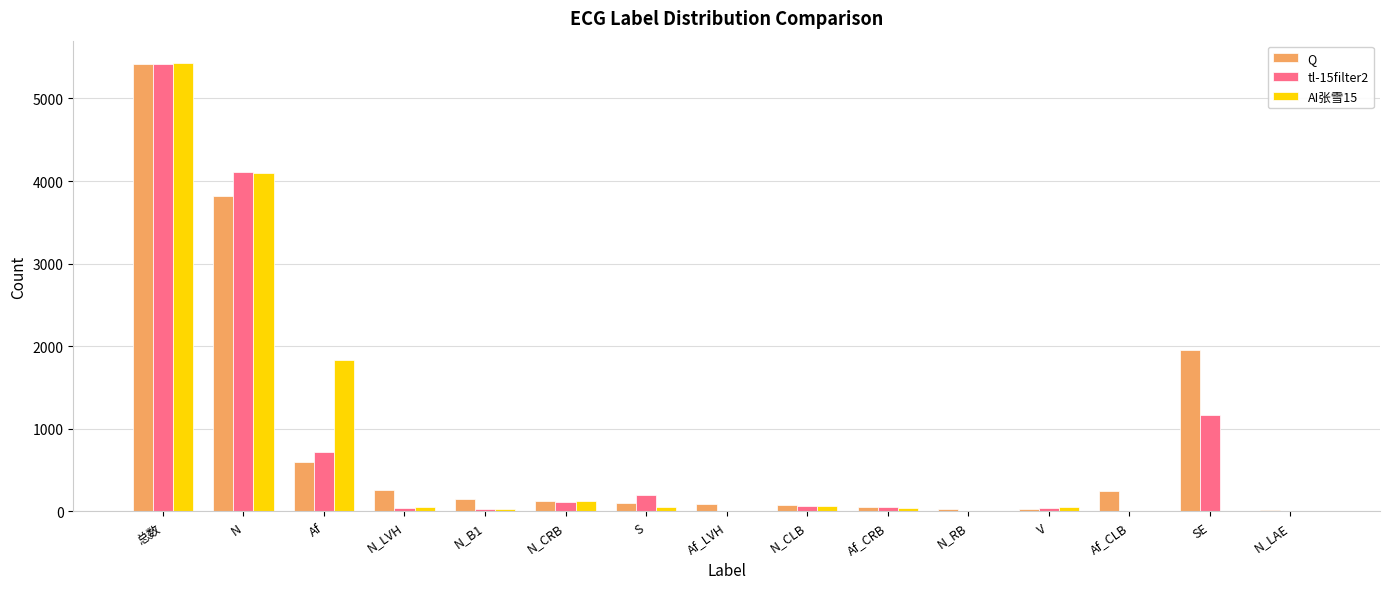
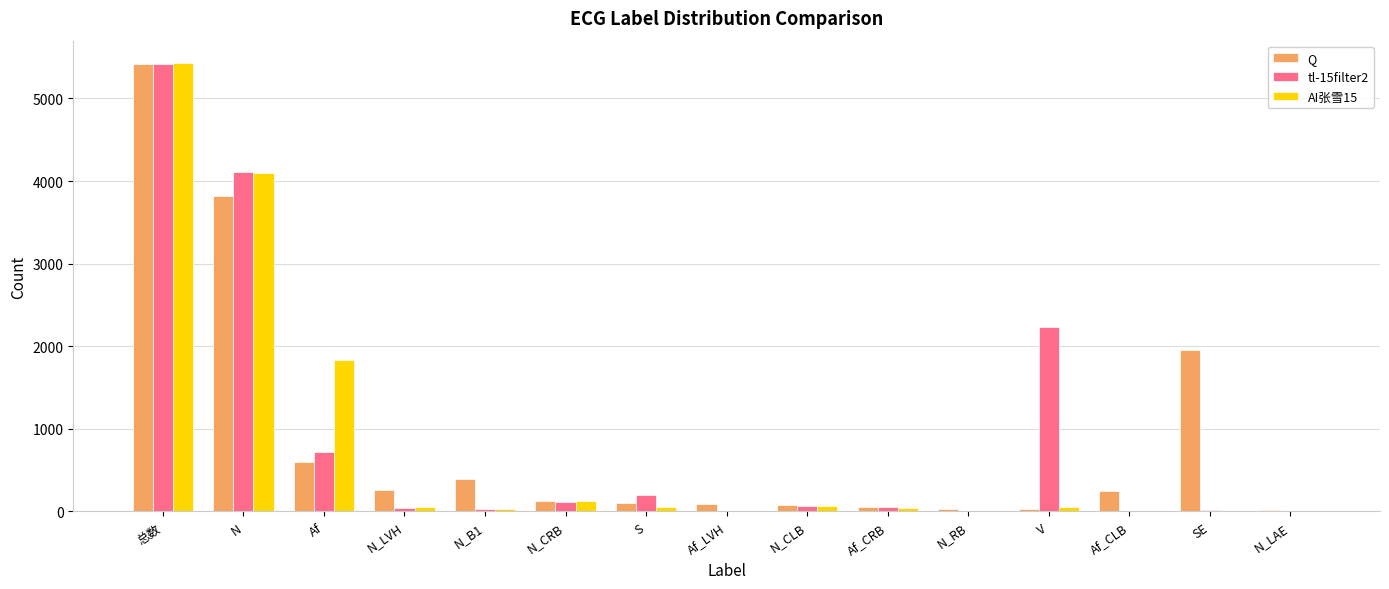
Q, N_B1: 100 -> 400
tl-15filter2, V: 0 -> 2200
tl-15filter2, SE: 1200 -> 0
